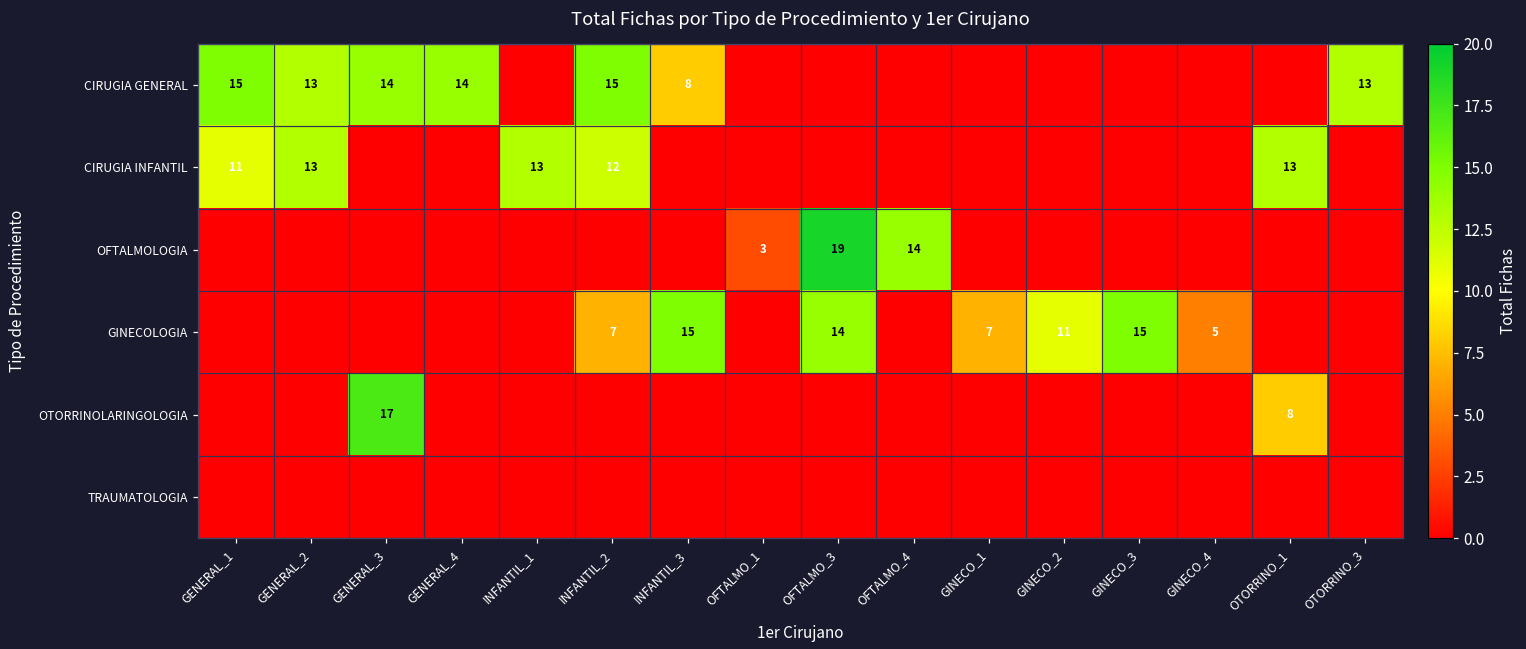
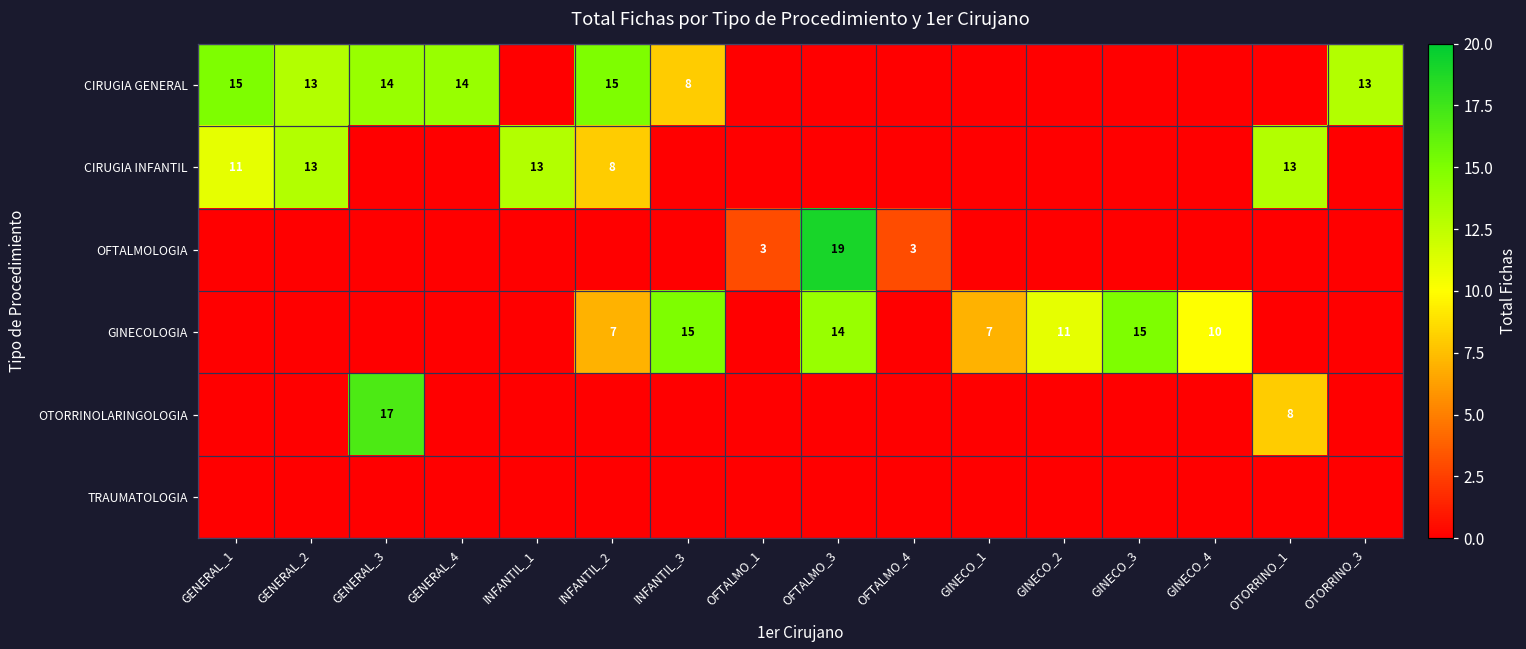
CIRUGIA INFANTIL, INFANTIL_2: 12 -> 8
OFTALMOLOGIA, OFTALMO_4: 14 -> 3
GINECOLOGIA, GINECO_4: 5 -> 10
